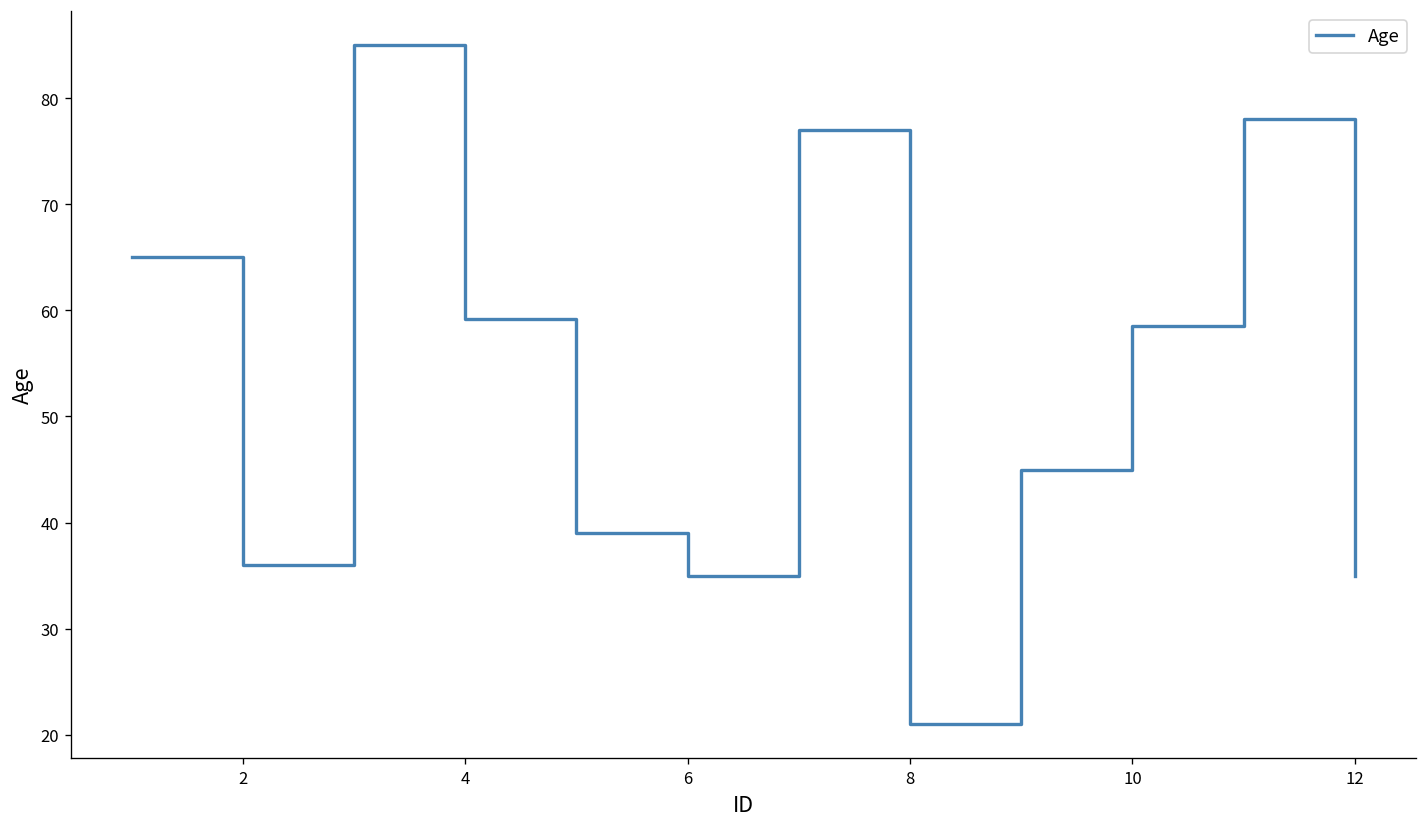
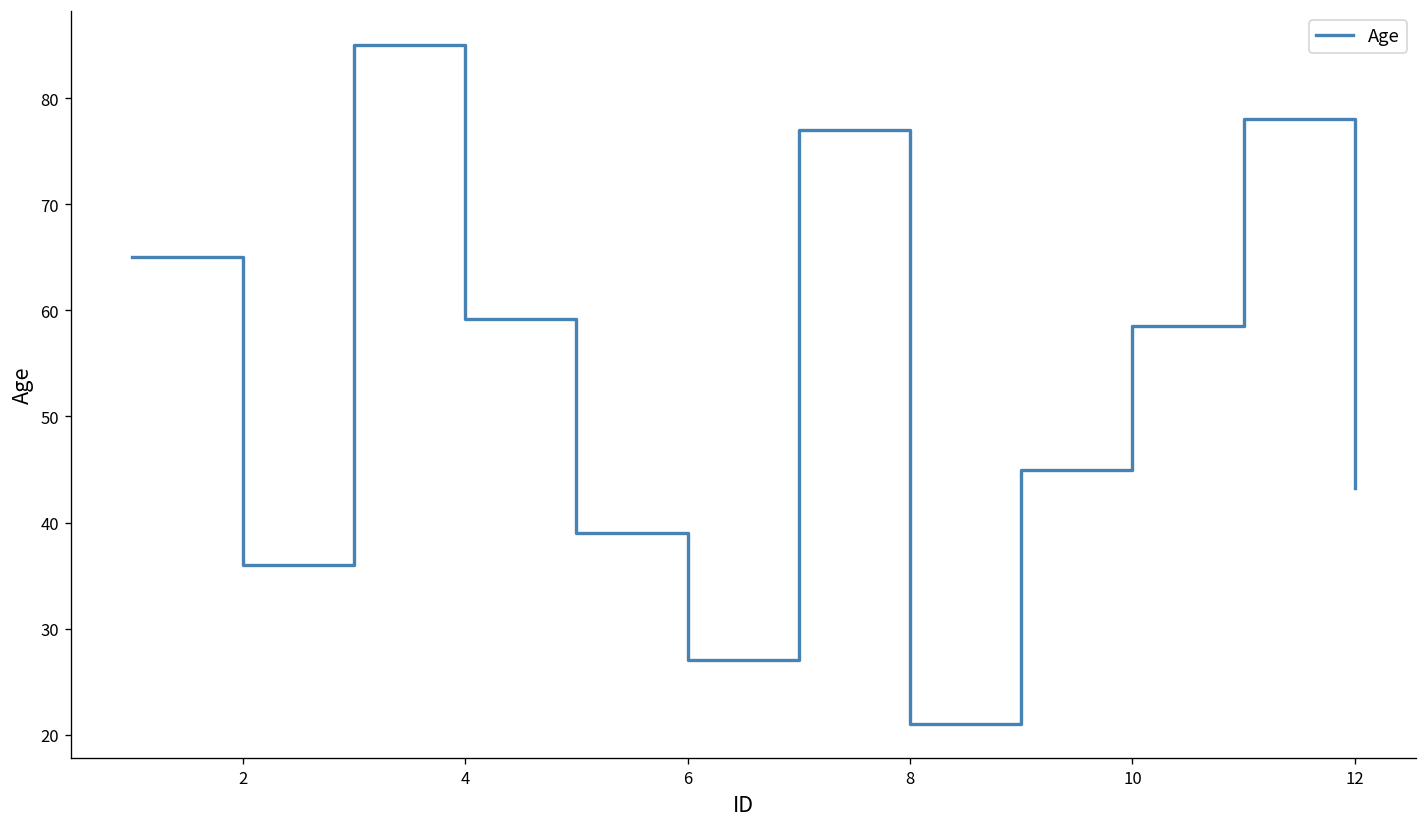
6: 35 -> 27
12: 35 -> 43
